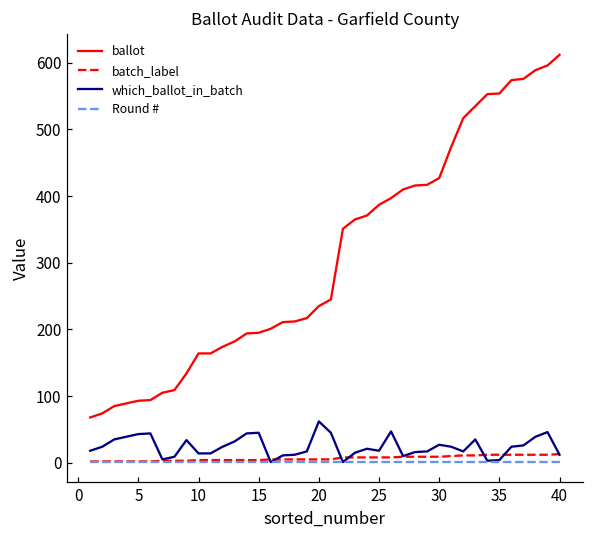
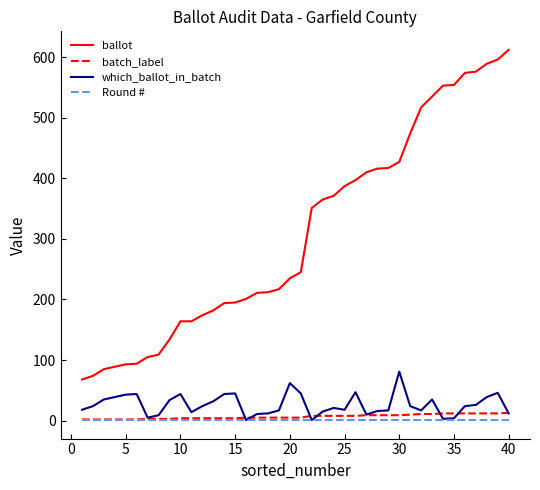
which_ballot_in_batch, 10: 10 -> 40
which_ballot_in_batch, 30: 30 -> 80
